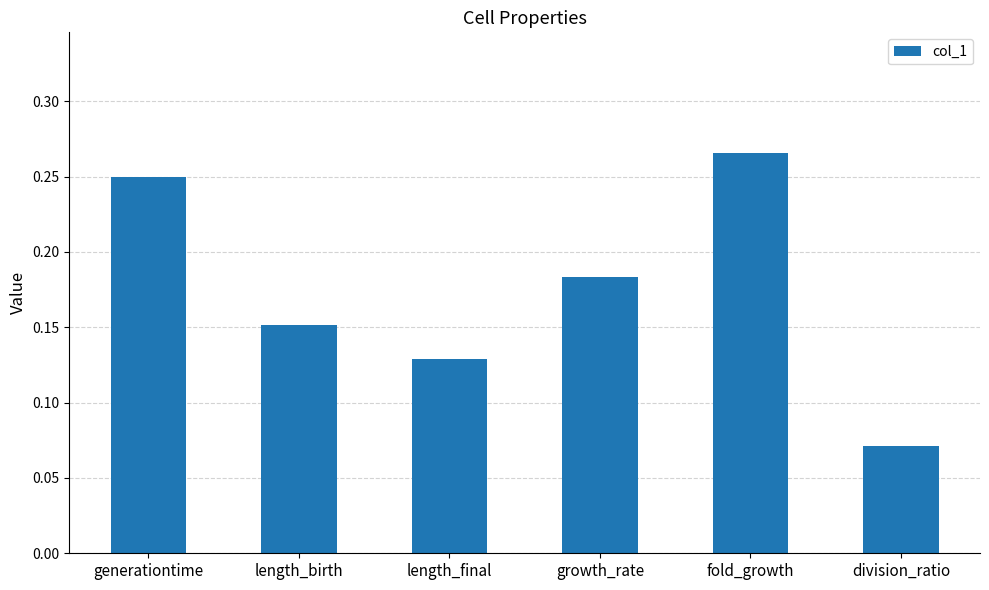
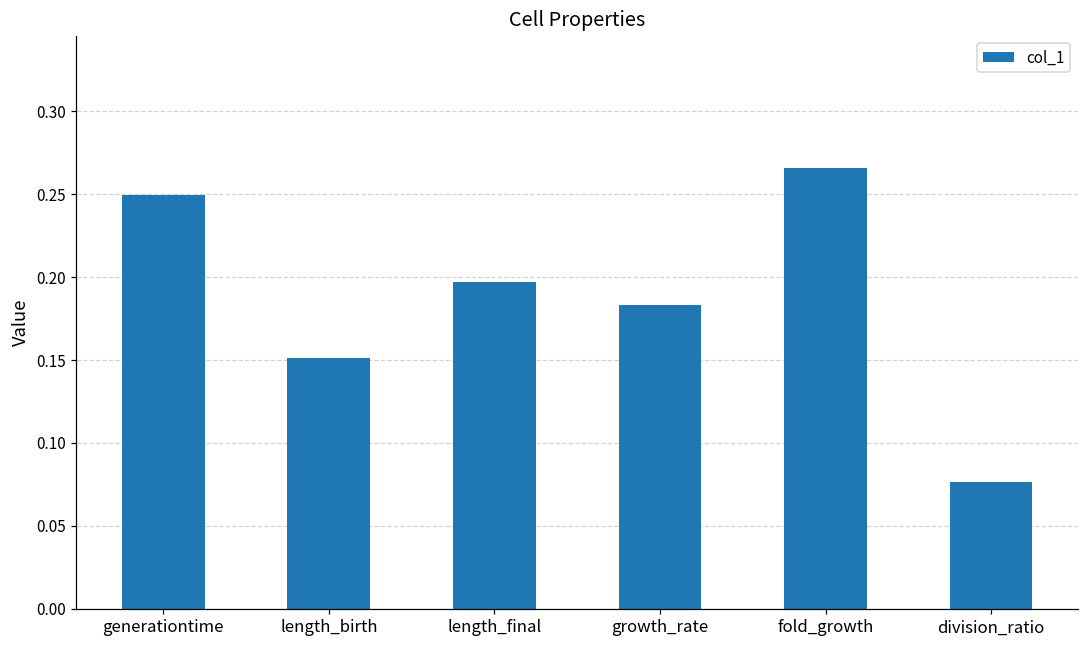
length_final: 0.129 -> 0.197
division_ratio: 0.071 -> 0.077
